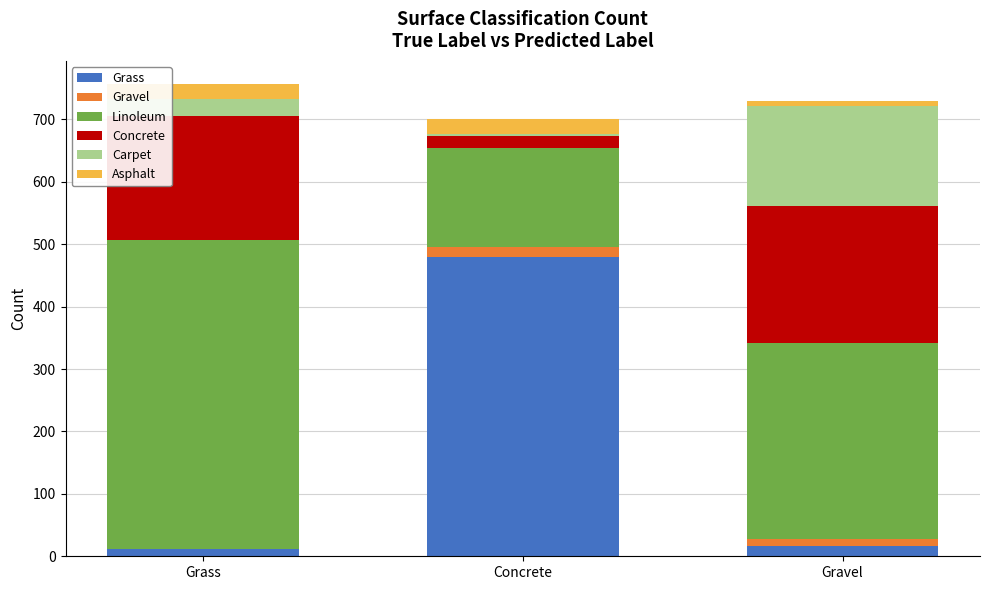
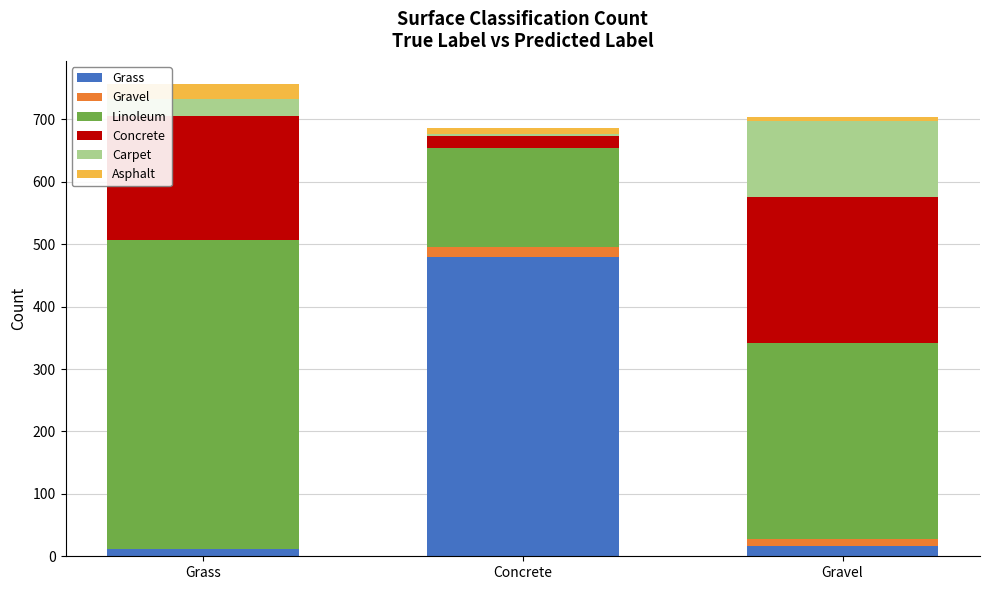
Asphalt, Concrete: 30 -> 10
Concrete, Gravel: 220 -> 230
Carpet, Gravel: 160 -> 120
